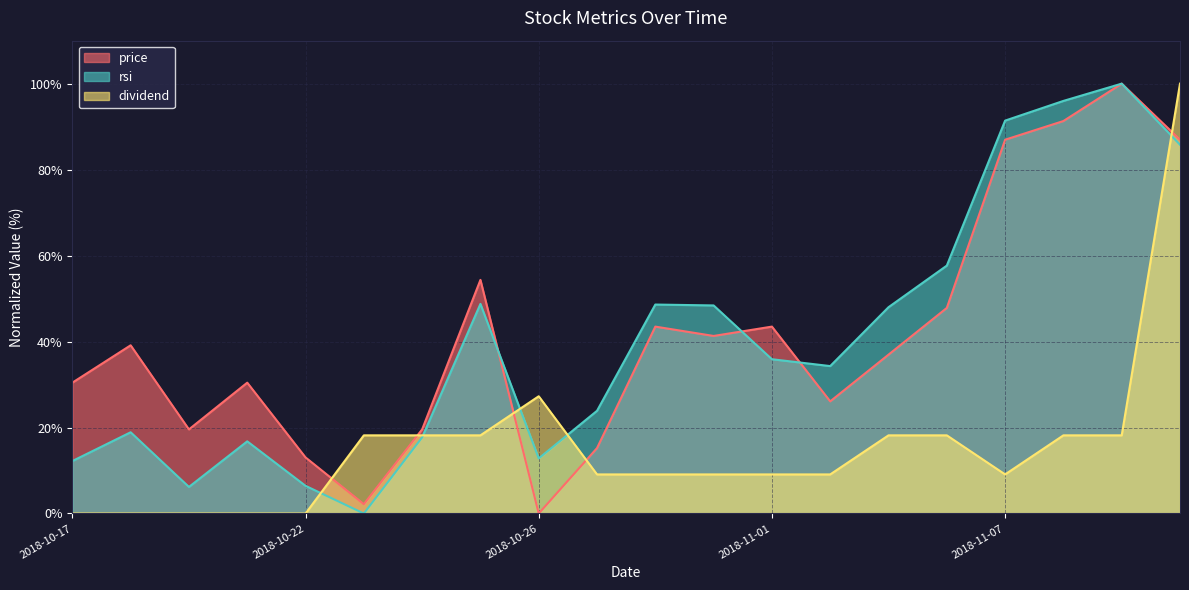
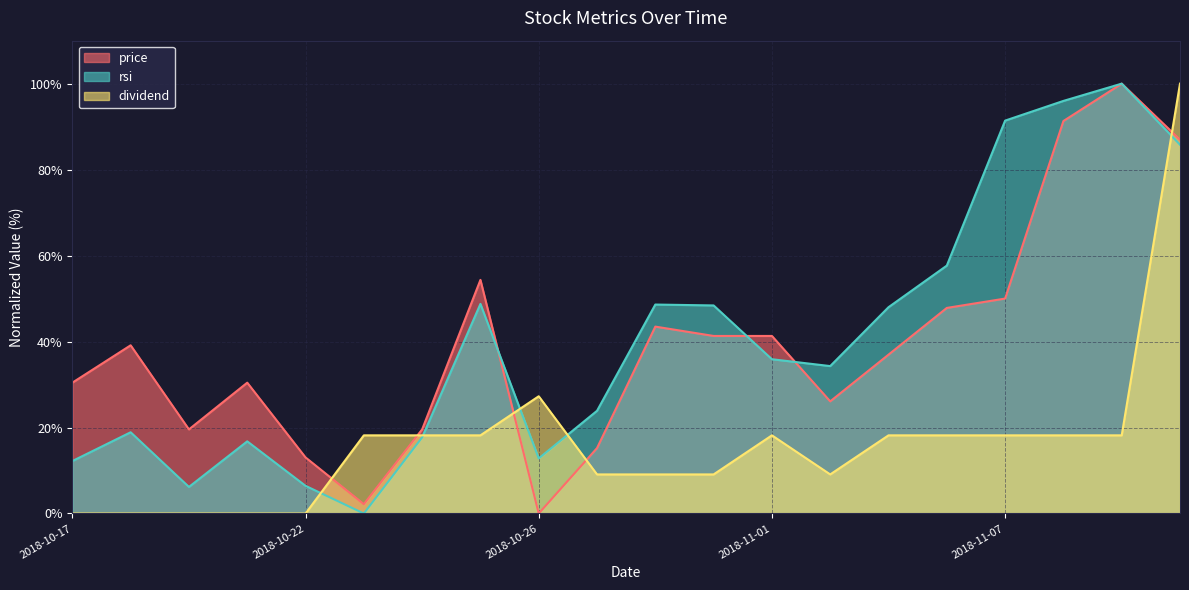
price, 2018-11-01: 43% -> 41%
dividend, 2018-11-01: 9% -> 18%
price, 2018-11-07: 87% -> 50%
dividend, 2018-11-07: 9% -> 18%
